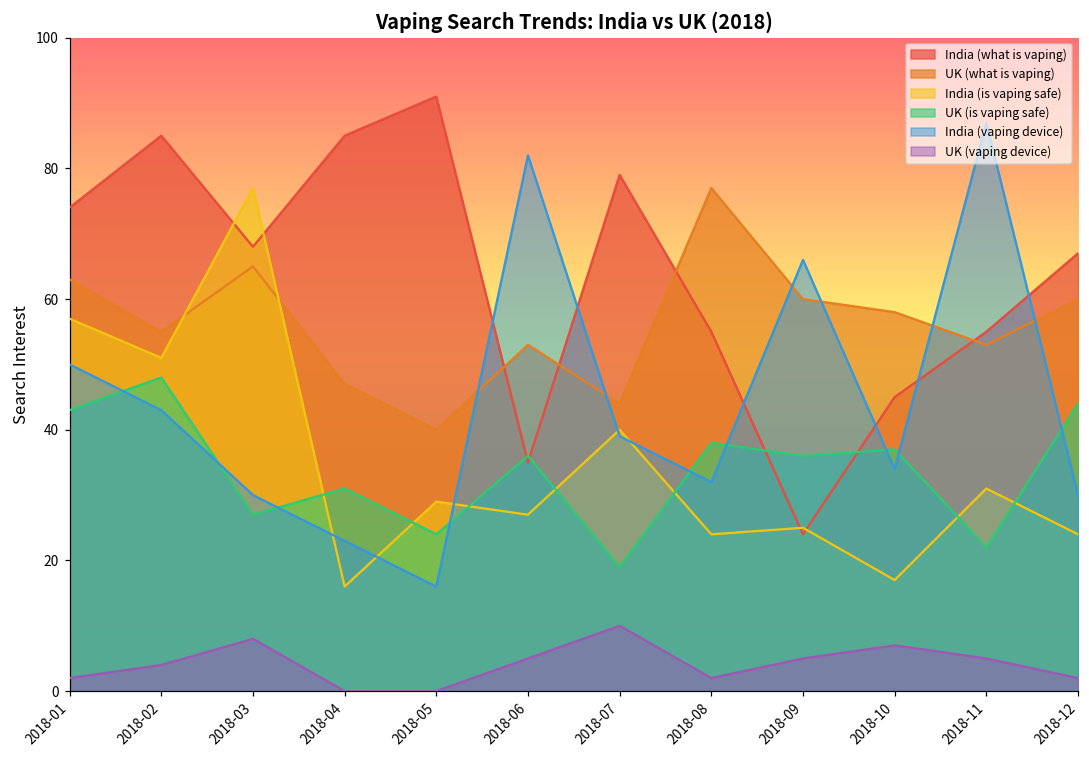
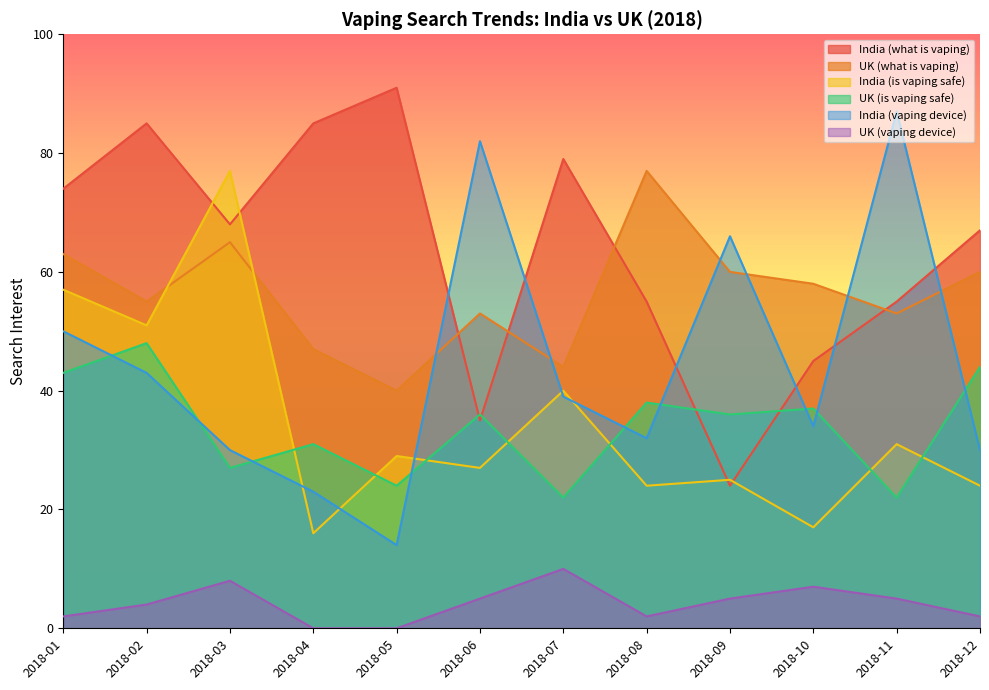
India (vaping device), 2018-05: 16 -> 14
UK (is vaping safe), 2018-07: 19 -> 22
